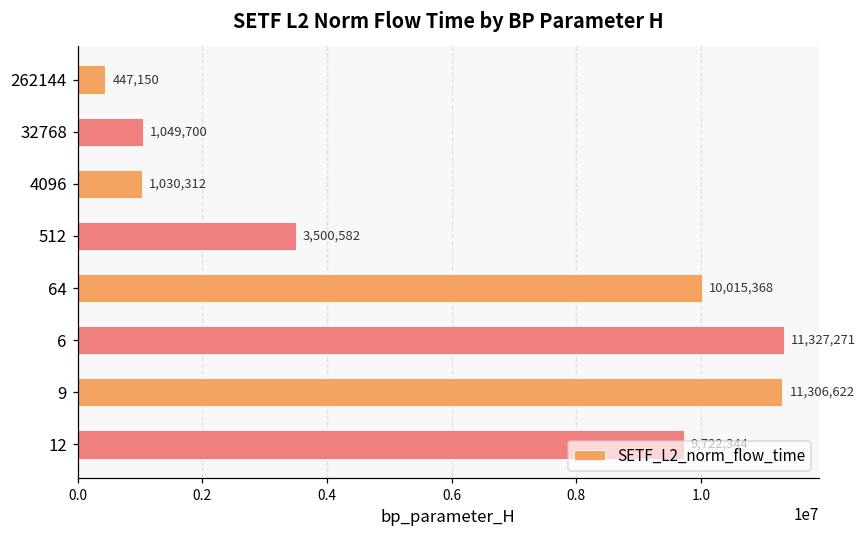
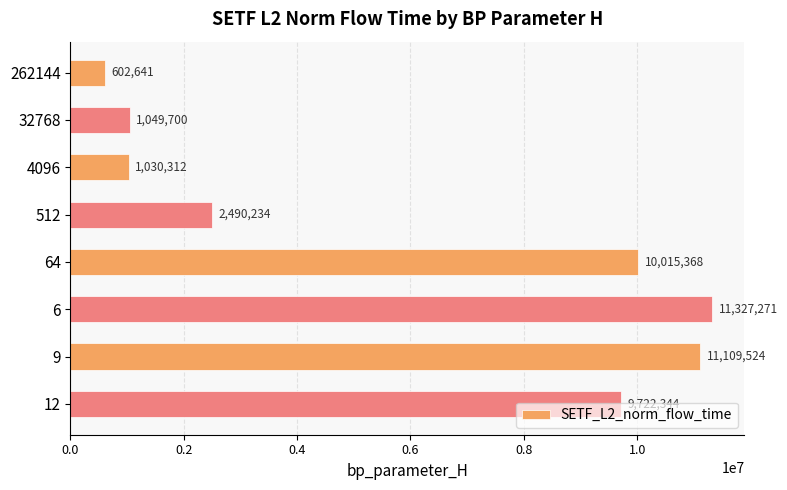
262144: 447,150 -> 602,641
512: 3,500,582 -> 2,490,234
9: 11,306,622 -> 11,109,524
